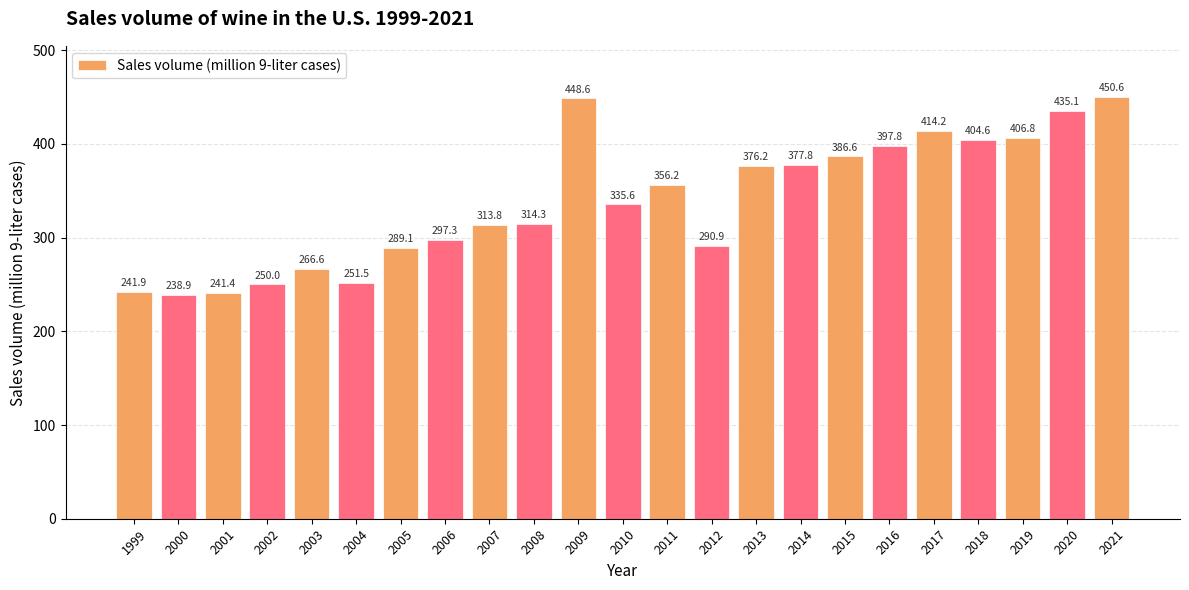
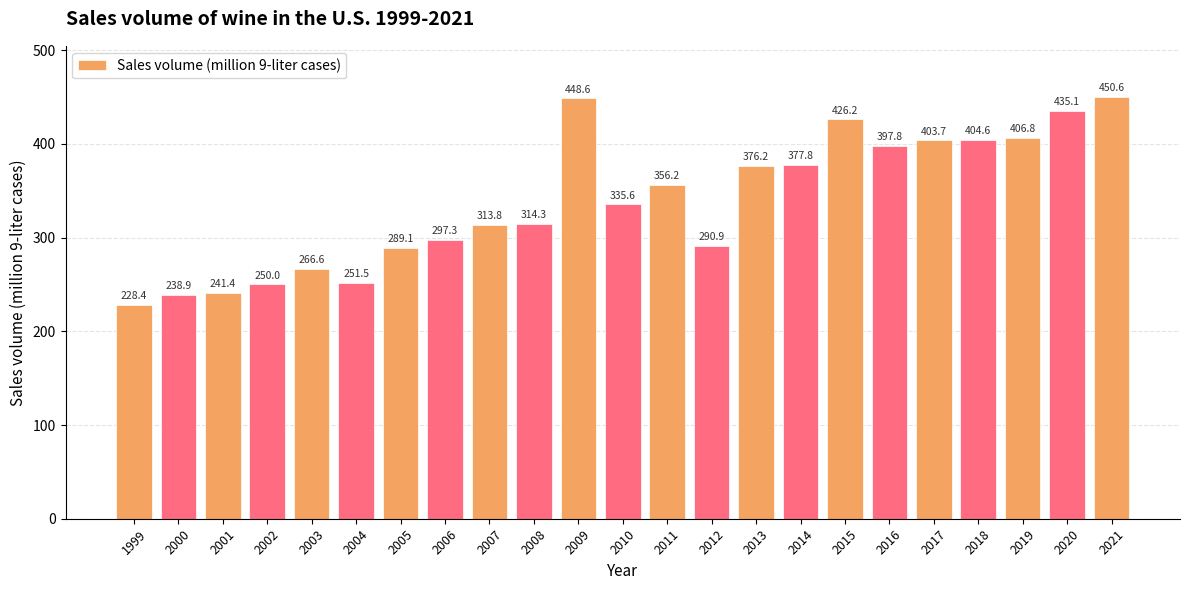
1999: 241.9 -> 228.4
2015: 386.6 -> 426.2
2017: 414.2 -> 403.7
